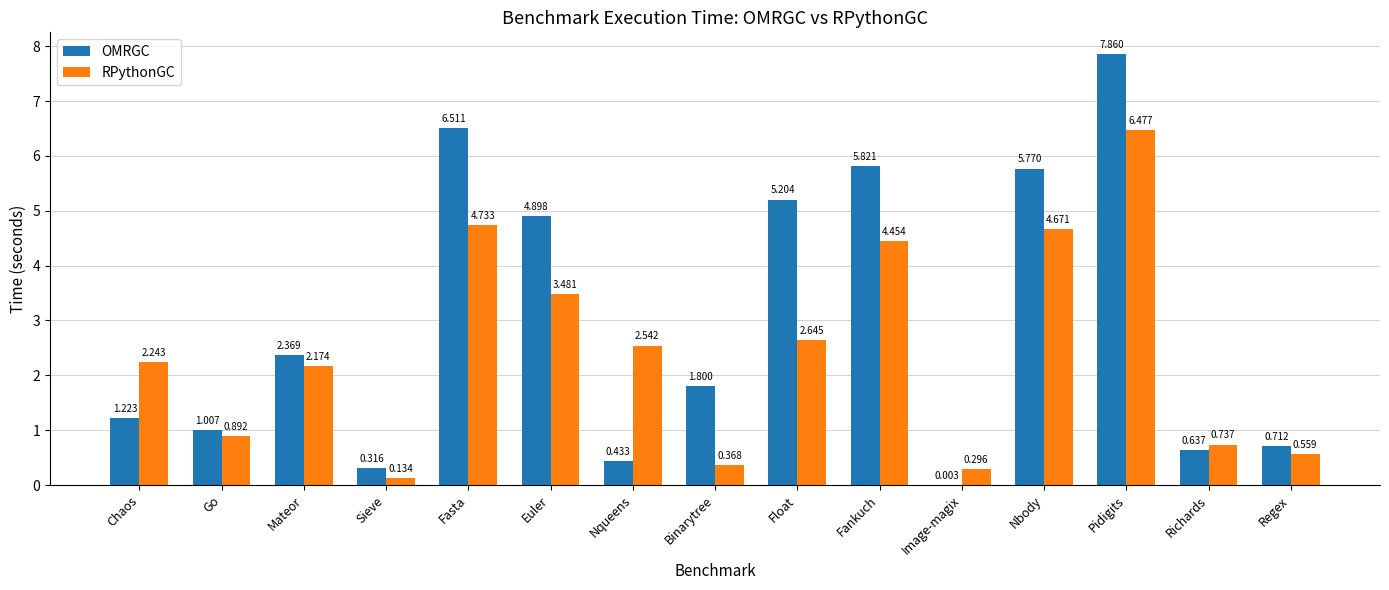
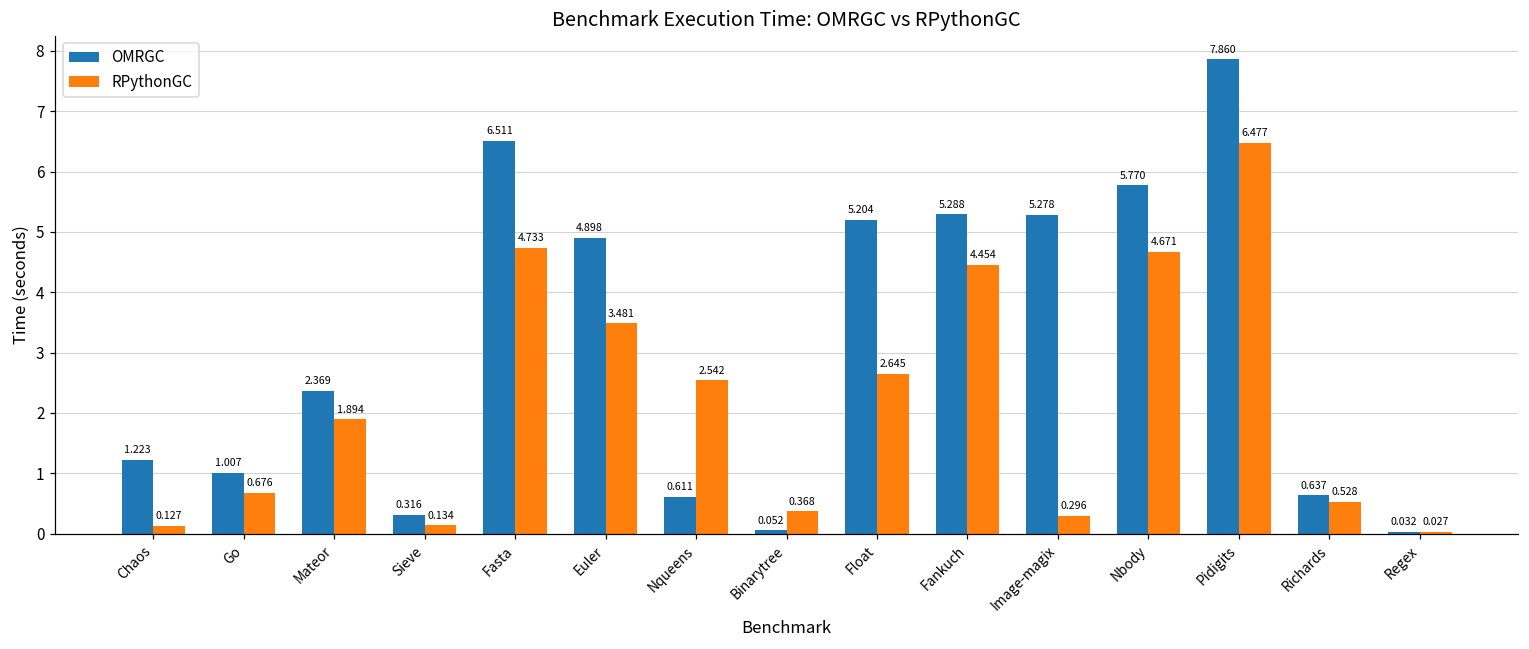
RPythonGC, Chaos: 2.243 -> 0.127
RPythonGC, Go: 0.892 -> 0.676
RPythonGC, Mateor: 2.174 -> 1.894
OMRGC, Nqueens: 0.433 -> 0.611
OMRGC, Binarytree: 1.800 -> 0.052
OMRGC, Fankuch: 5.821 -> 5.288
OMRGC, Image-magix: 0.003 -> 5.278
RPythonGC, Richards: 0.737 -> 0.528
OMRGC, Regex: 0.712 -> 0.032
RPythonGC, Regex: 0.559 -> 0.027
